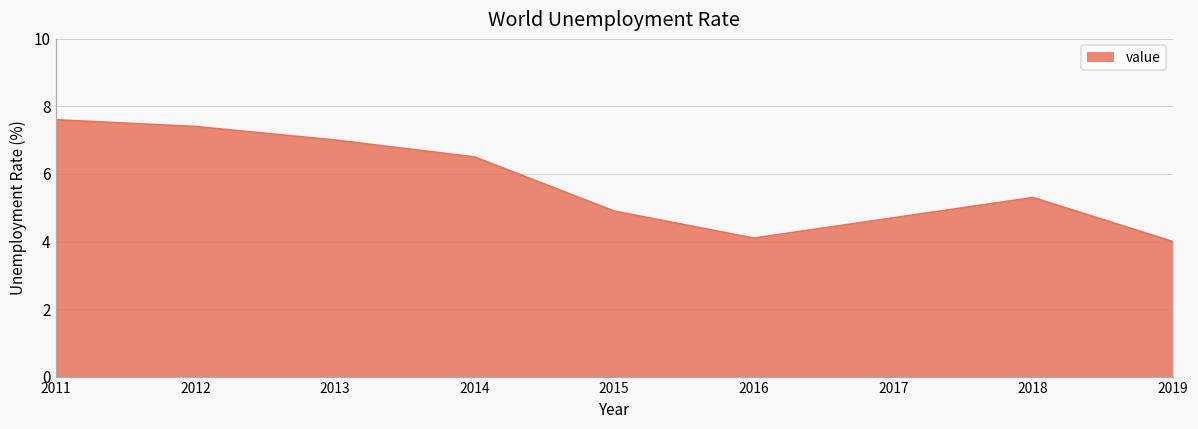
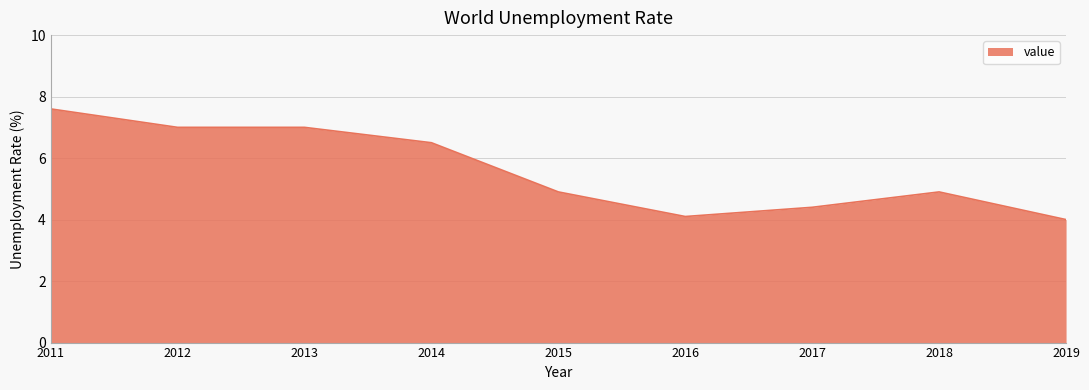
2012: 7.4 -> 7.0
2017: 4.7 -> 4.4
2018: 5.3 -> 4.9
